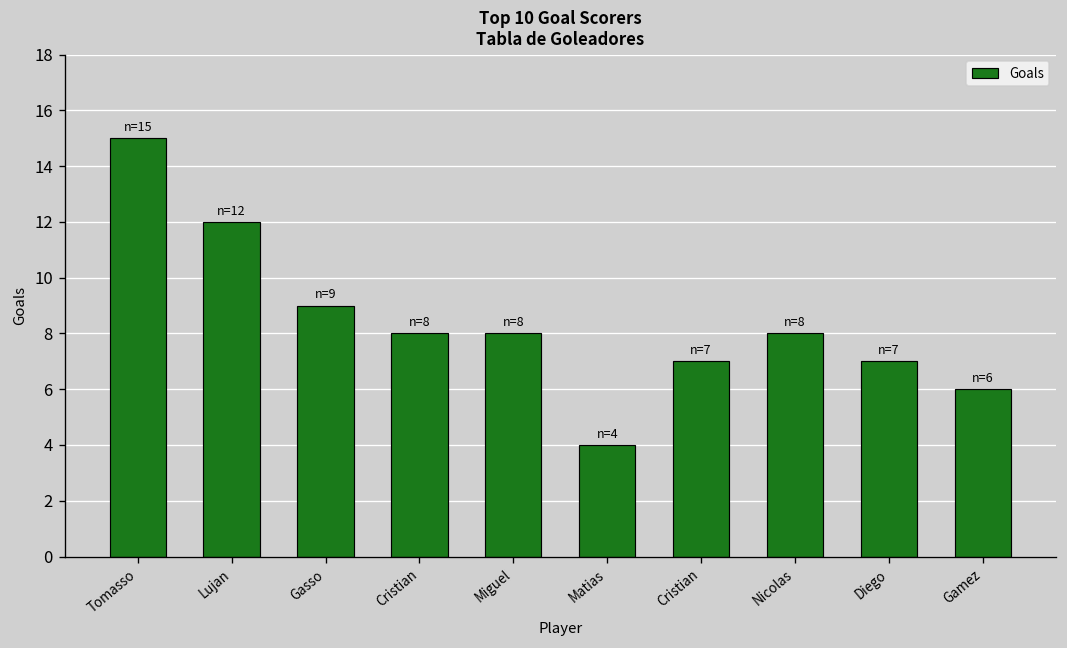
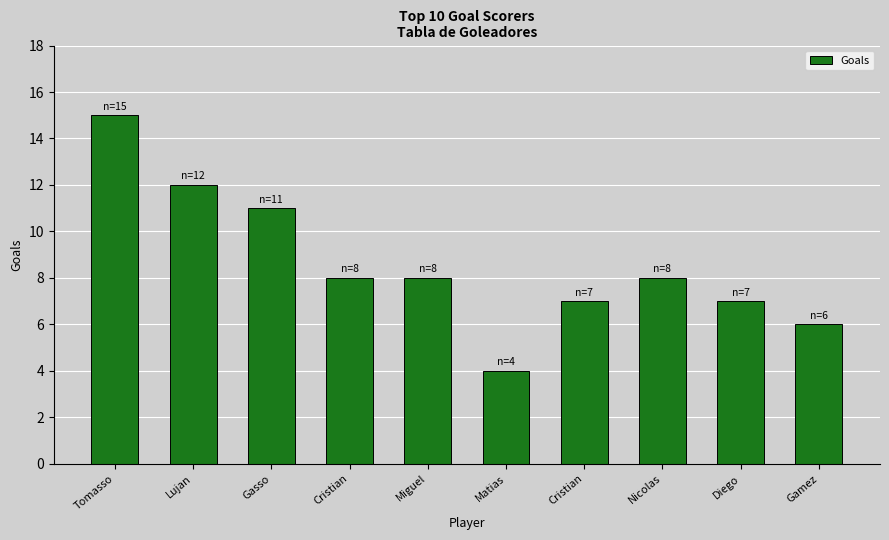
Gasso: 9 -> 11
